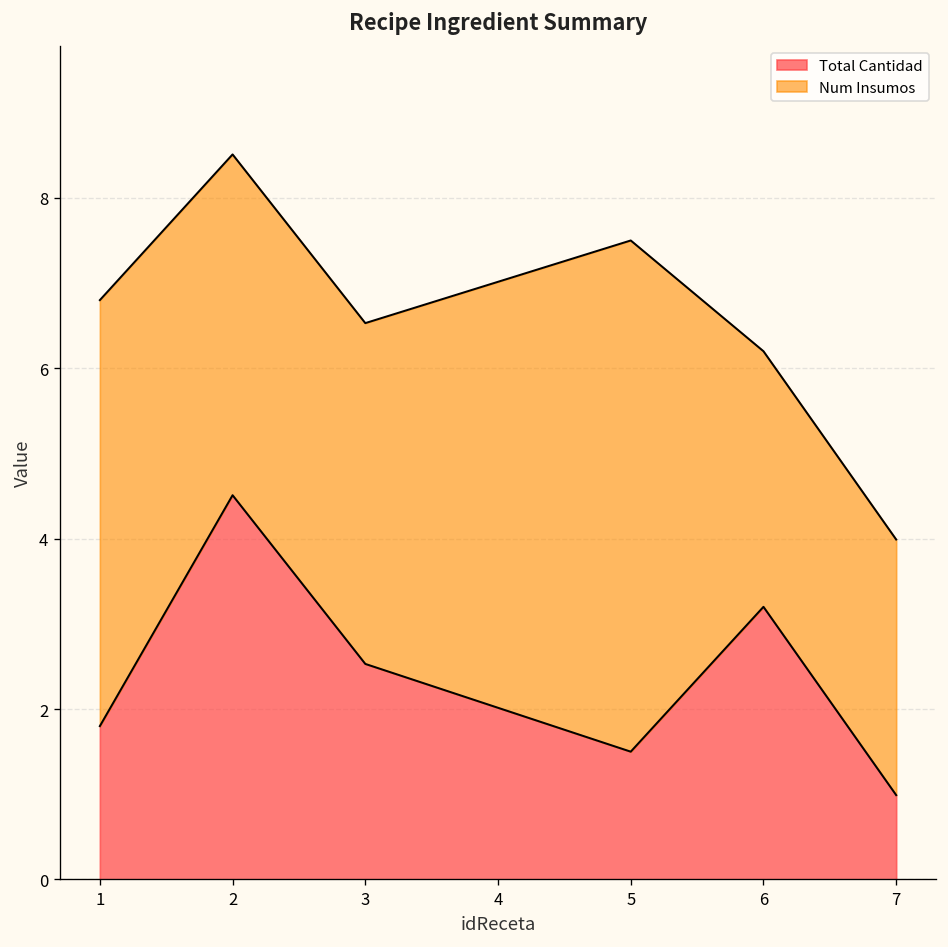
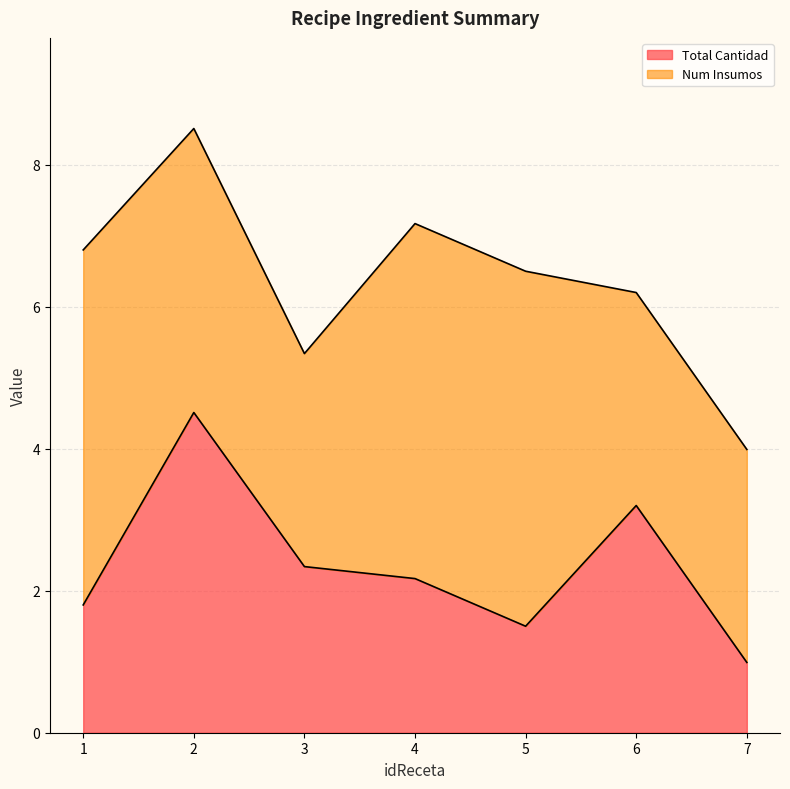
Total Cantidad, 3: 2.5 -> 2.3
Num Insumos, 3: 4 -> 3
Total Cantidad, 4: 2.0 -> 2.2
Num Insumos, 5: 6 -> 5
